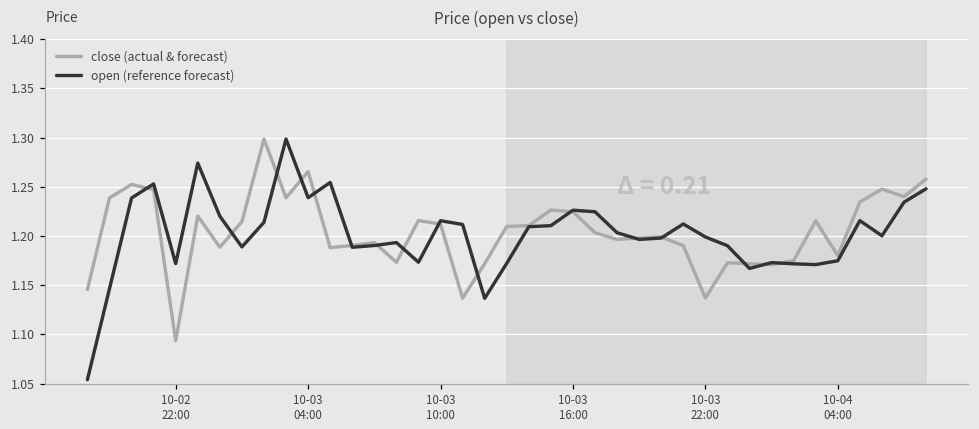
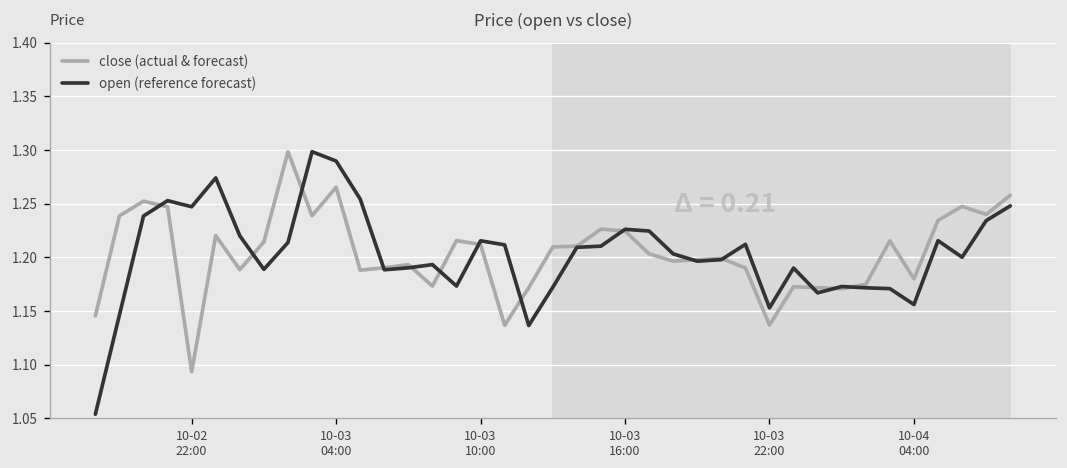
open (reference forecast), 10-02 22:00: 1.17 -> 1.25
open (reference forecast), 10-03 04:00: 1.24 -> 1.29
open (reference forecast), 10-03 22:00: 1.20 -> 1.15
open (reference forecast), 10-04 04:00: 1.17 -> 1.16
